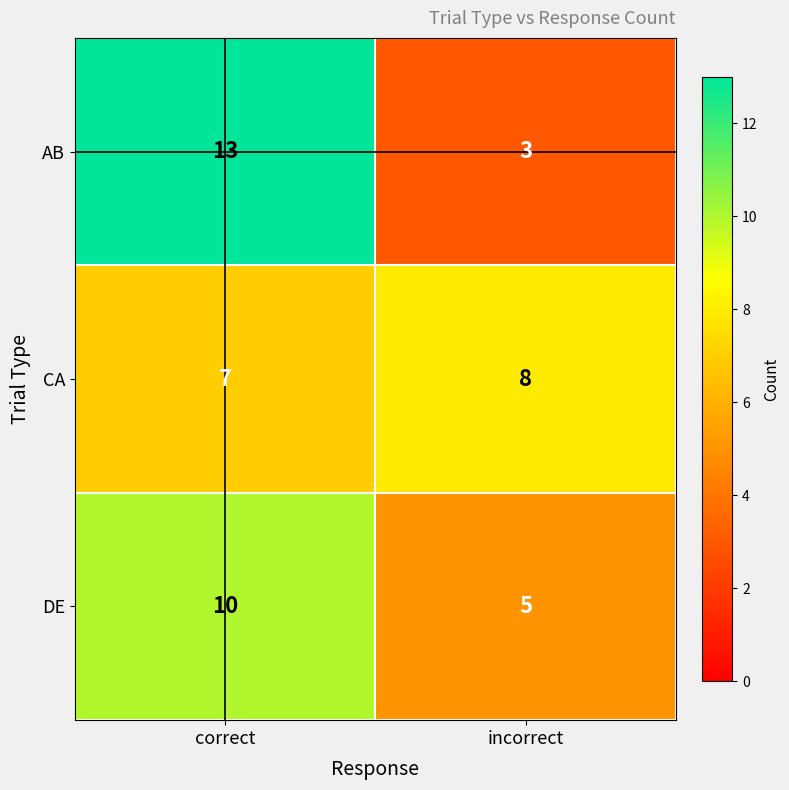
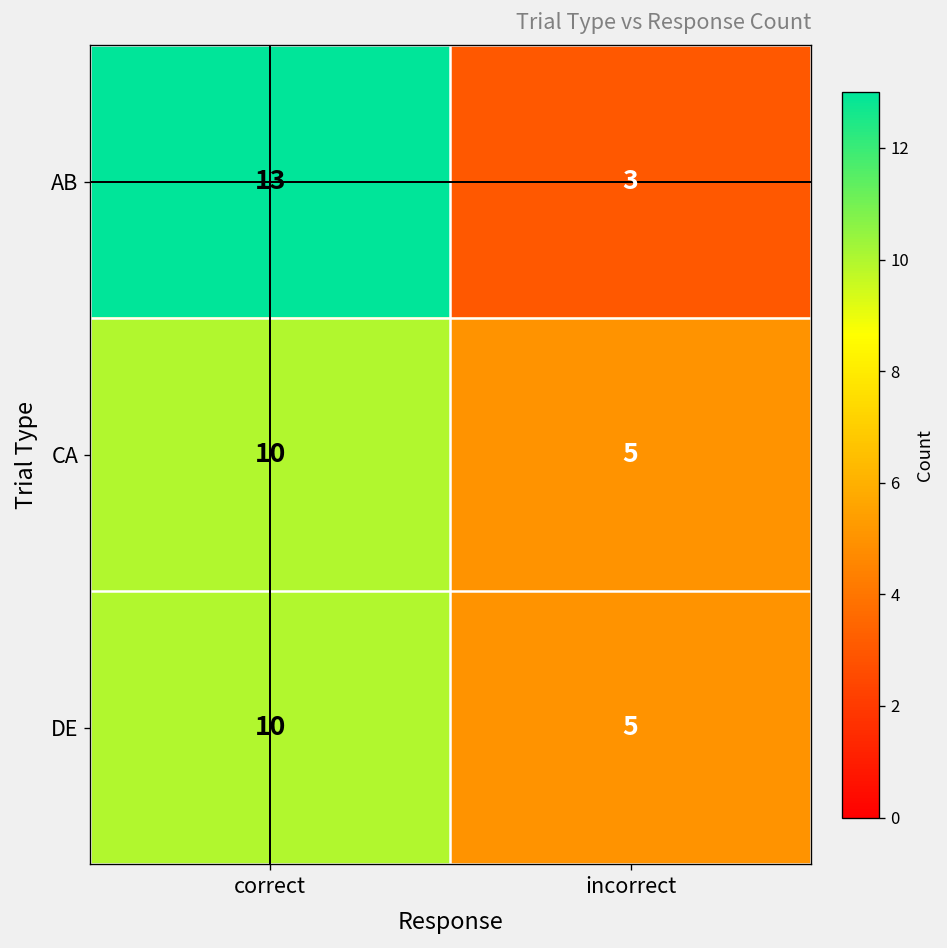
CA, correct: 7 -> 10
CA, incorrect: 8 -> 5
